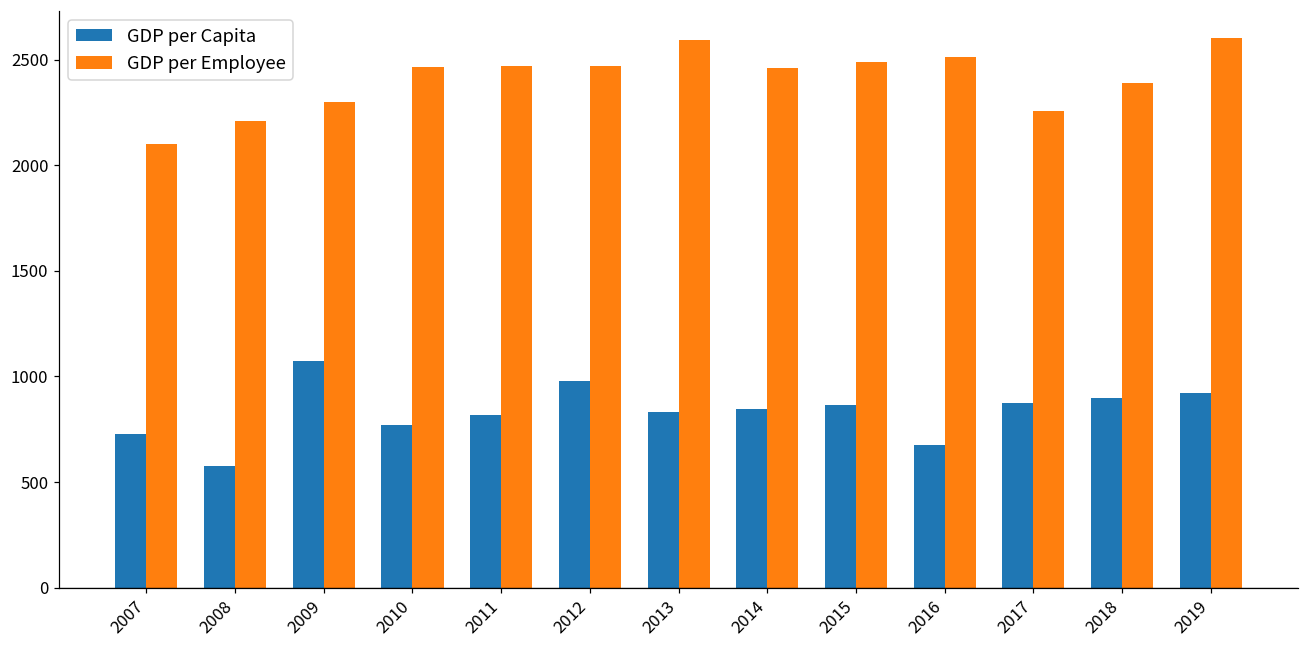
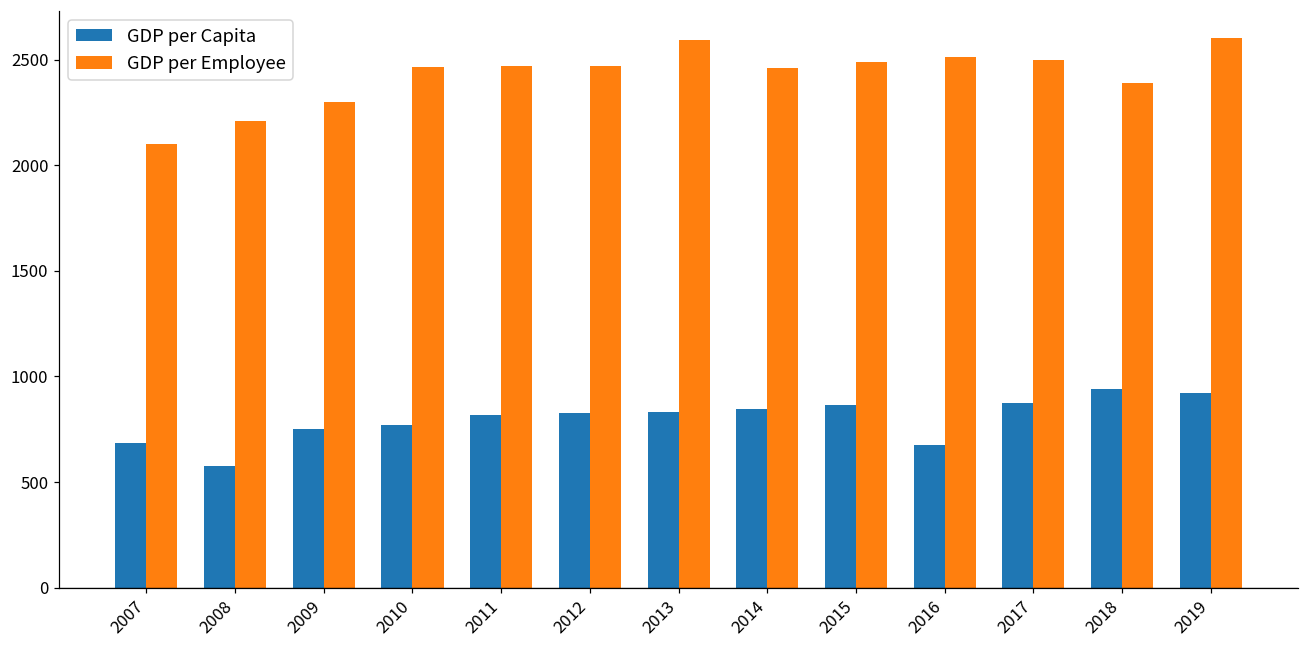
GDP per Capita, 2007: 730 -> 690
GDP per Capita, 2009: 1070 -> 750
GDP per Capita, 2012: 980 -> 830
GDP per Employee, 2017: 2260 -> 2500
GDP per Capita, 2018: 900 -> 940
